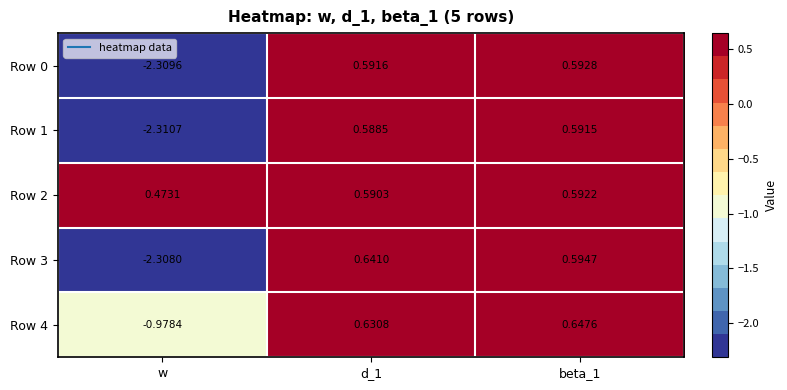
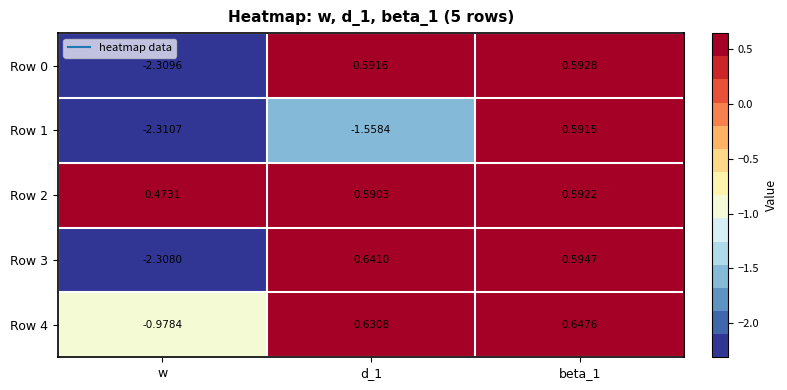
Row 1, d_1: 0.5885 -> -1.5584
